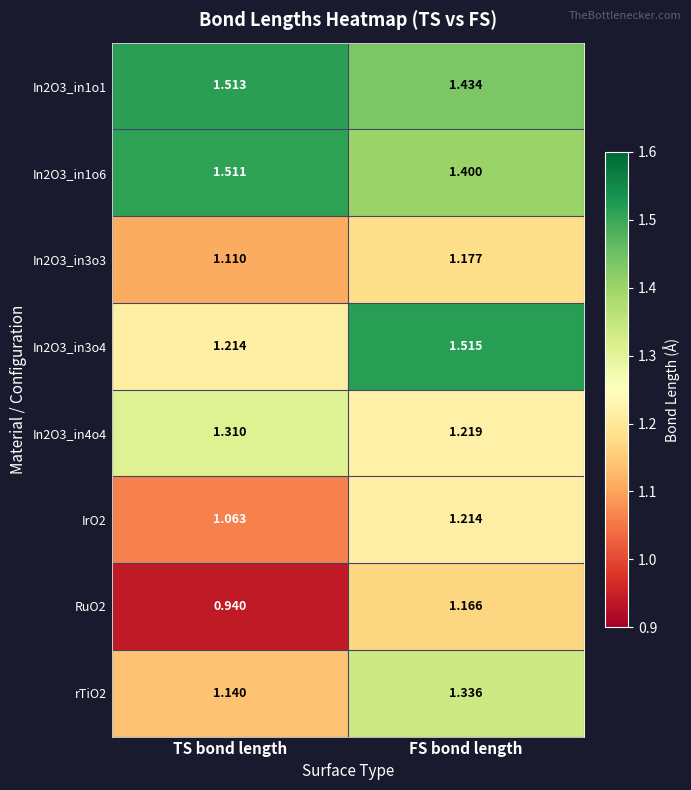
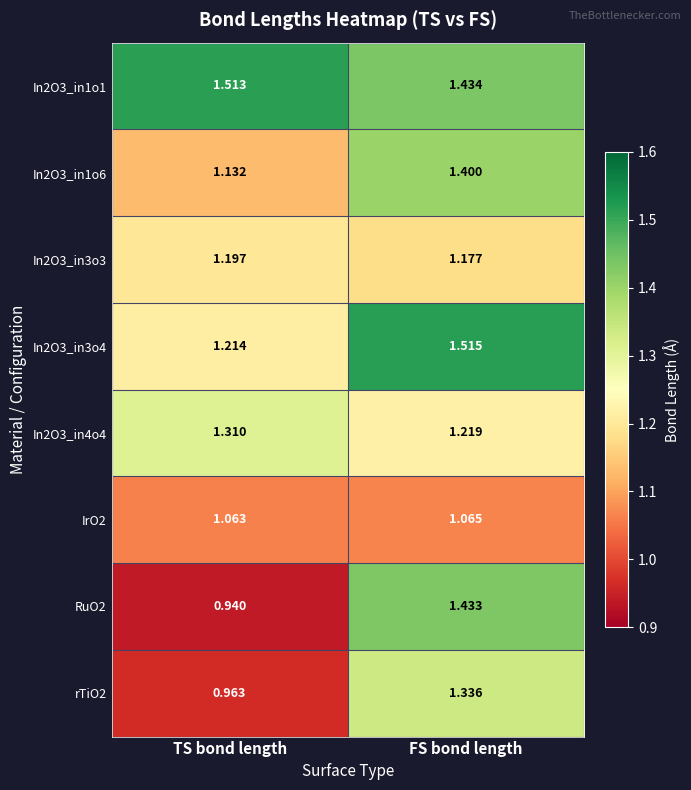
In2O3_in1o6, TS bond length: 1.511 -> 1.132
In2O3_in3o3, TS bond length: 1.110 -> 1.197
IrO2, FS bond length: 1.214 -> 1.065
RuO2, FS bond length: 1.166 -> 1.433
rTiO2, TS bond length: 1.140 -> 0.963
